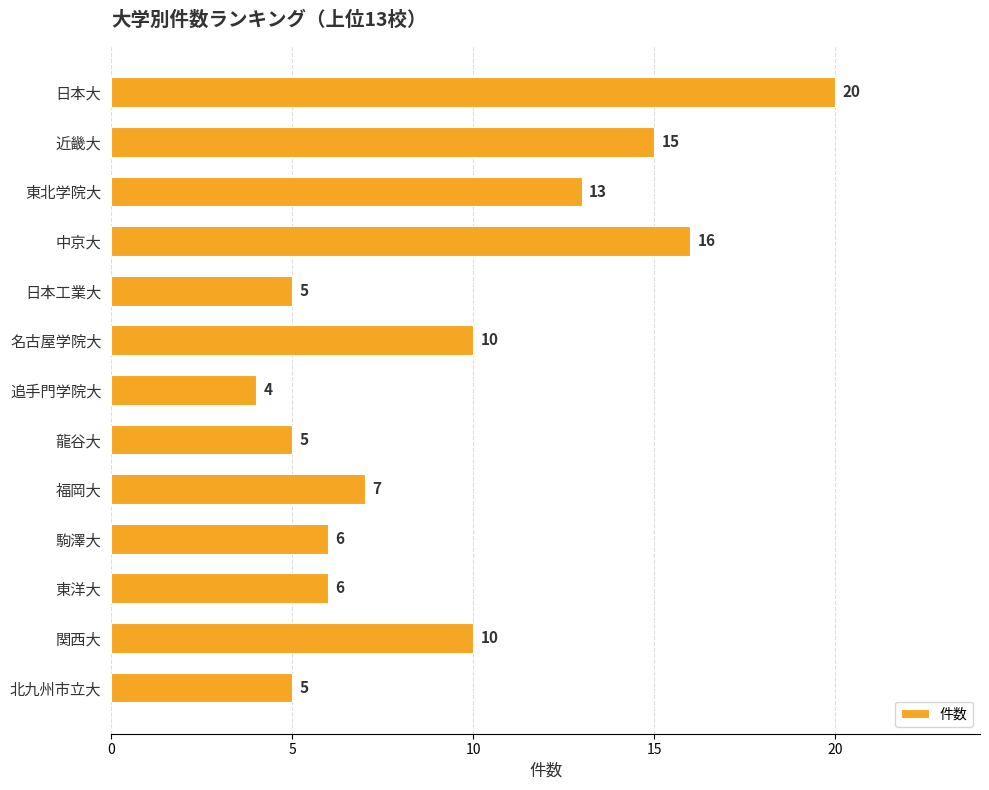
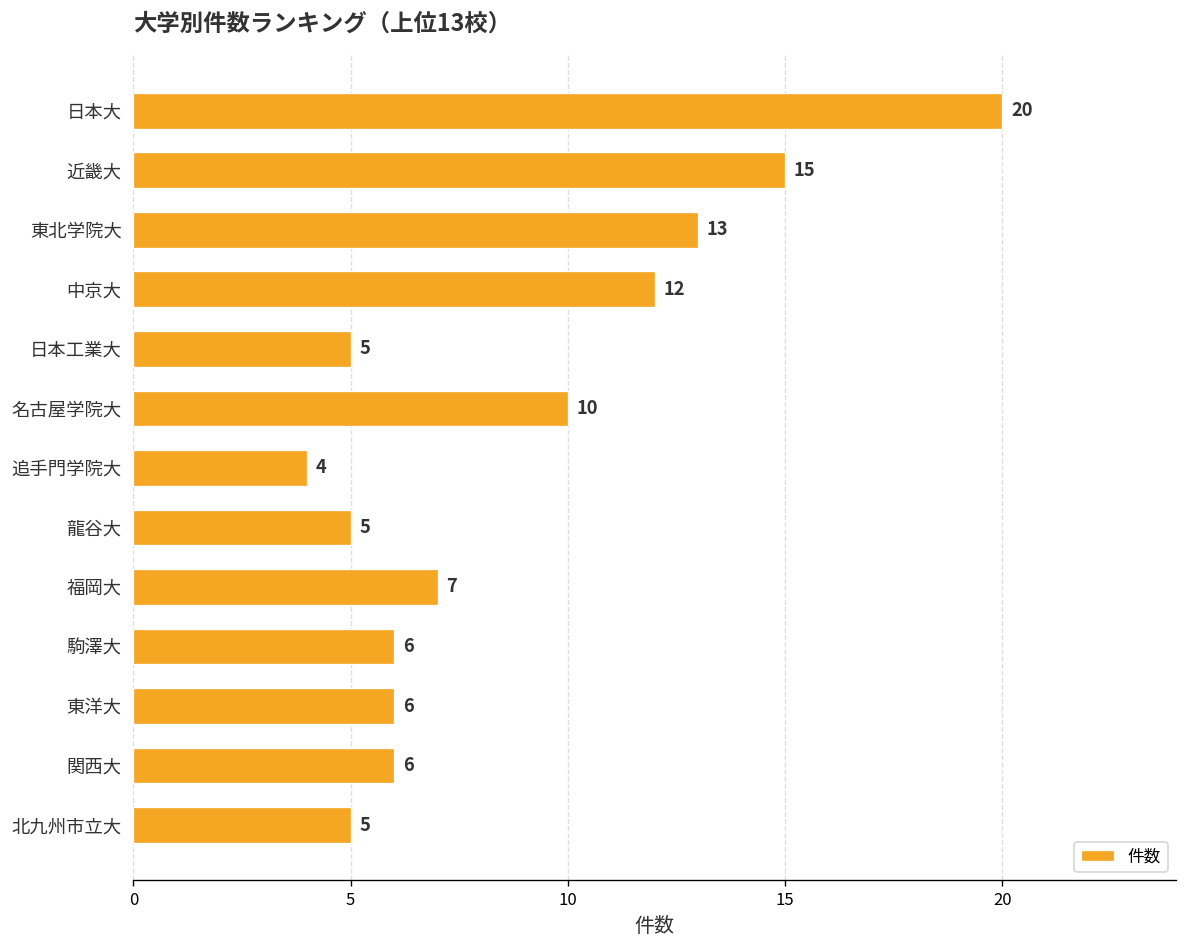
中京大: 16 -> 12
関西大: 10 -> 6
